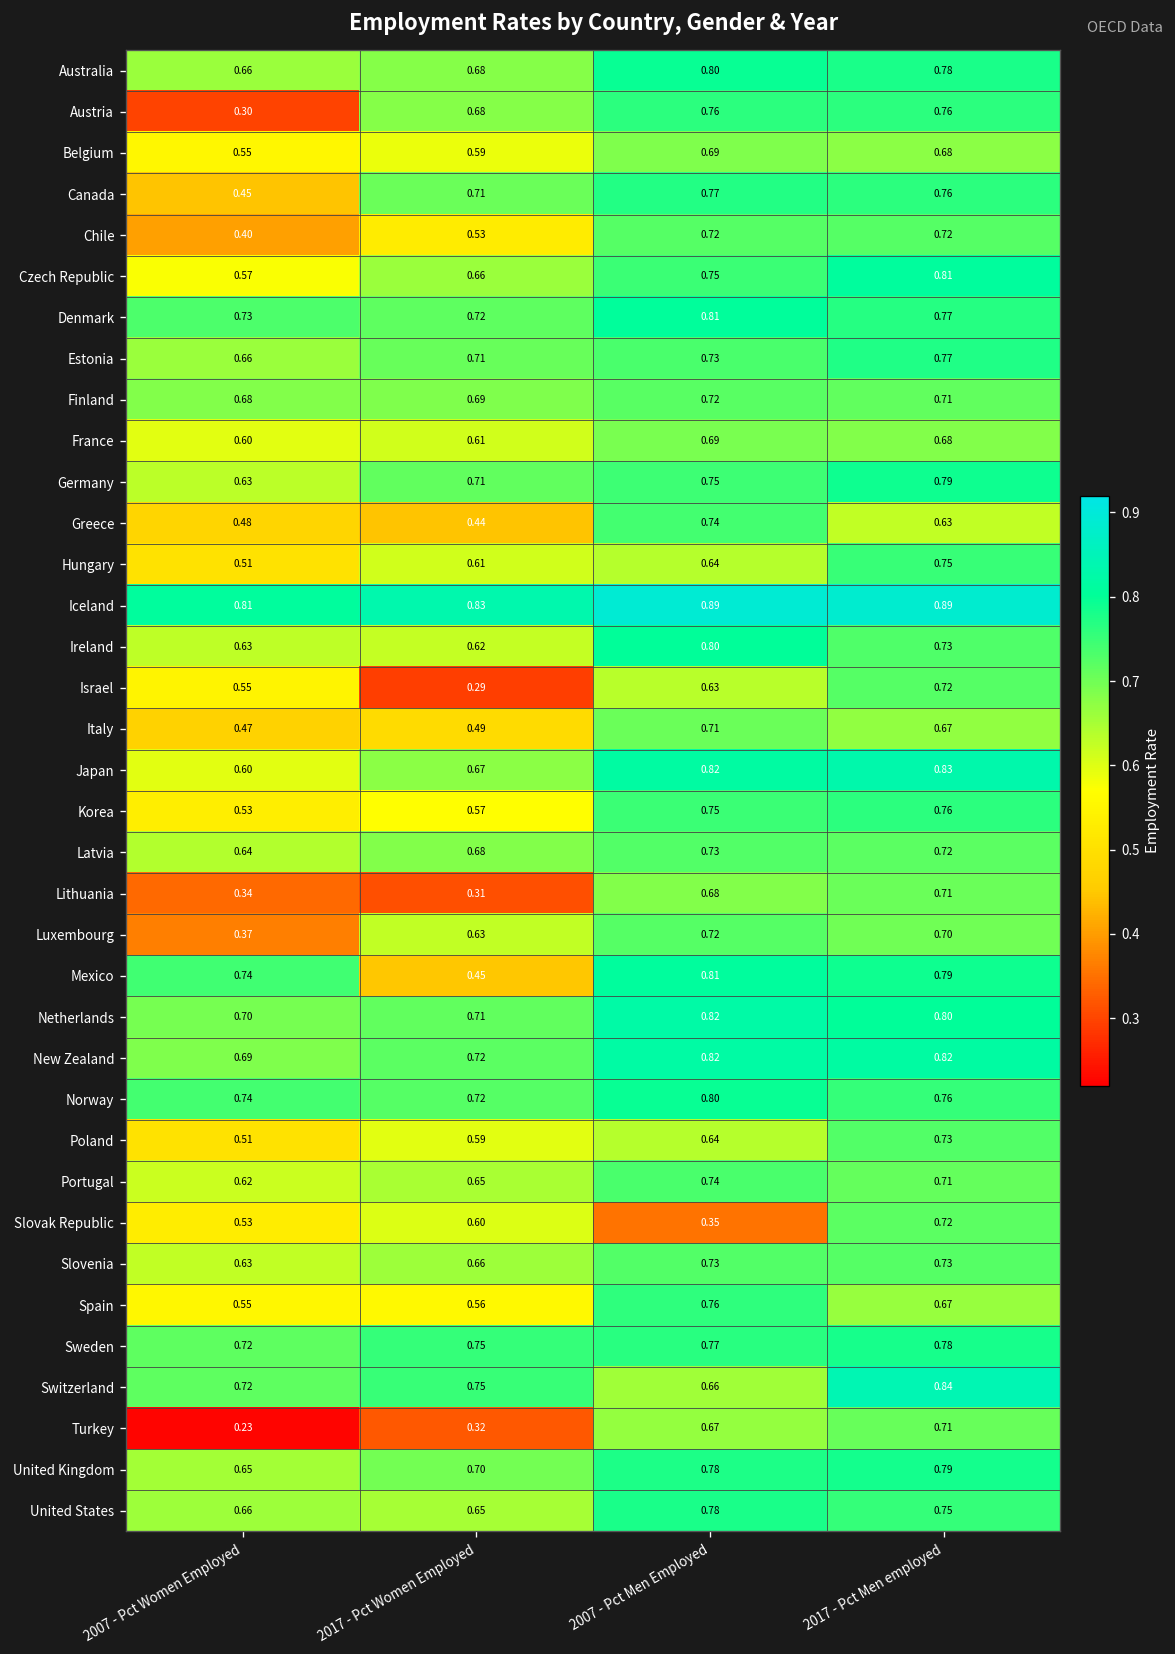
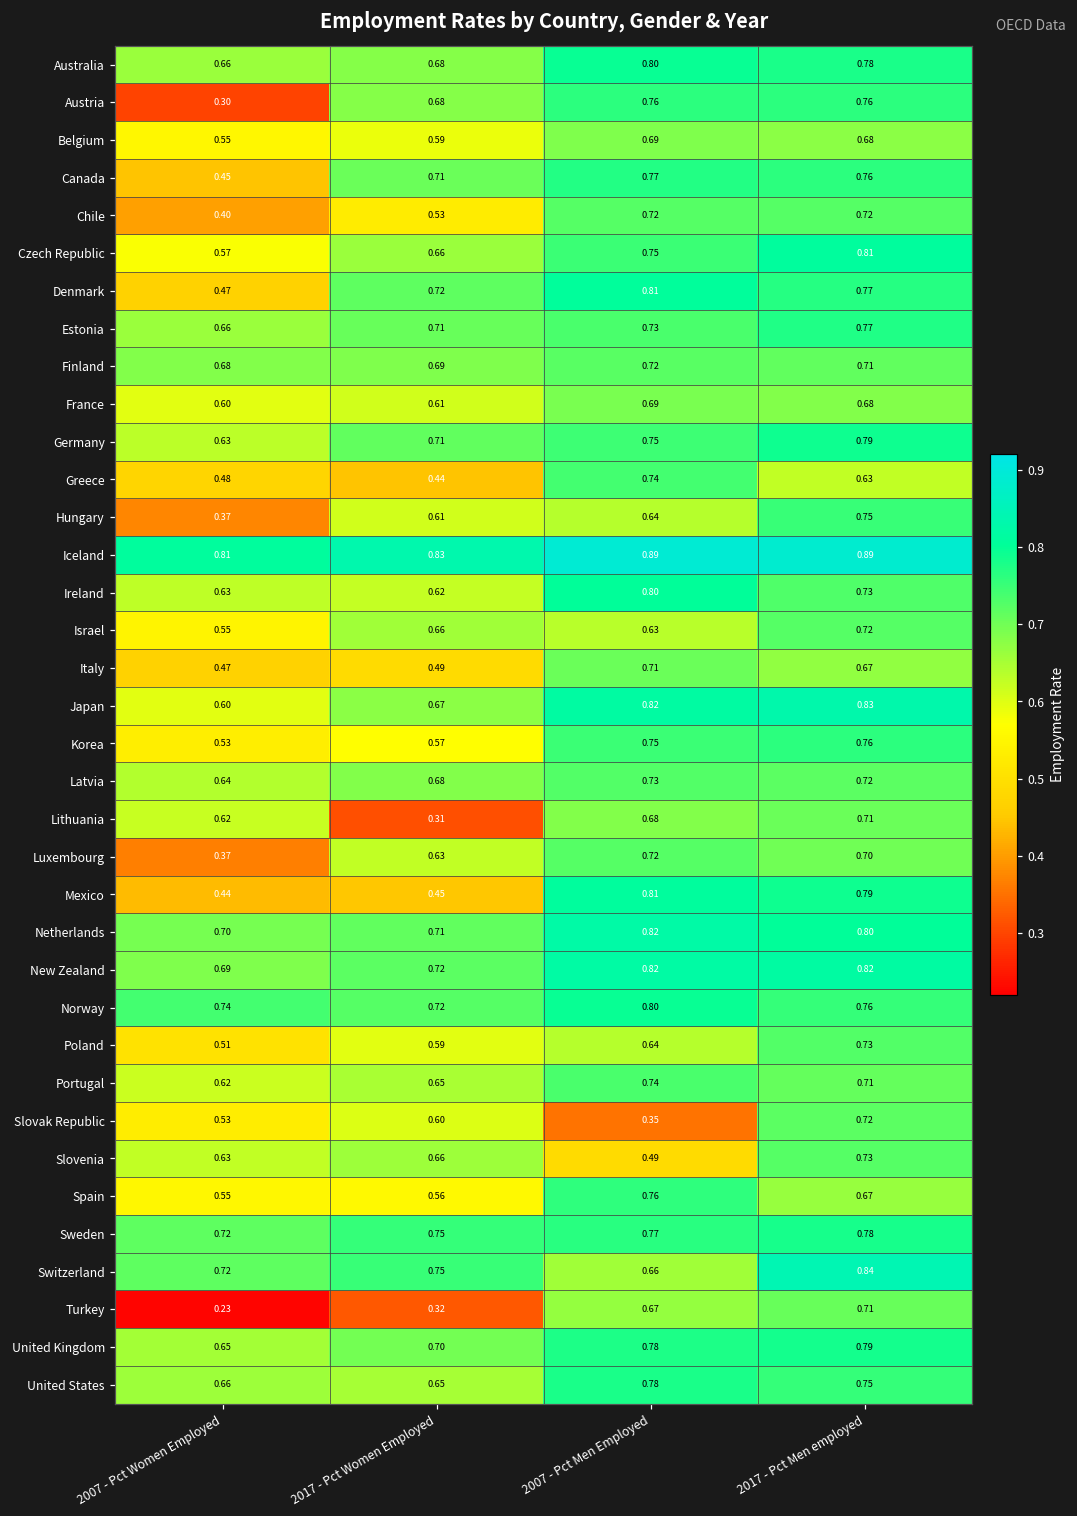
Denmark, 2007 - Pct Women Employed: 0.73 -> 0.47
Hungary, 2007 - Pct Women Employed: 0.51 -> 0.37
Israel, 2017 - Pct Women Employed: 0.29 -> 0.66
Lithuania, 2007 - Pct Women Employed: 0.34 -> 0.62
Mexico, 2007 - Pct Women Employed: 0.74 -> 0.44
Slovenia, 2007 - Pct Men Employed: 0.73 -> 0.49
